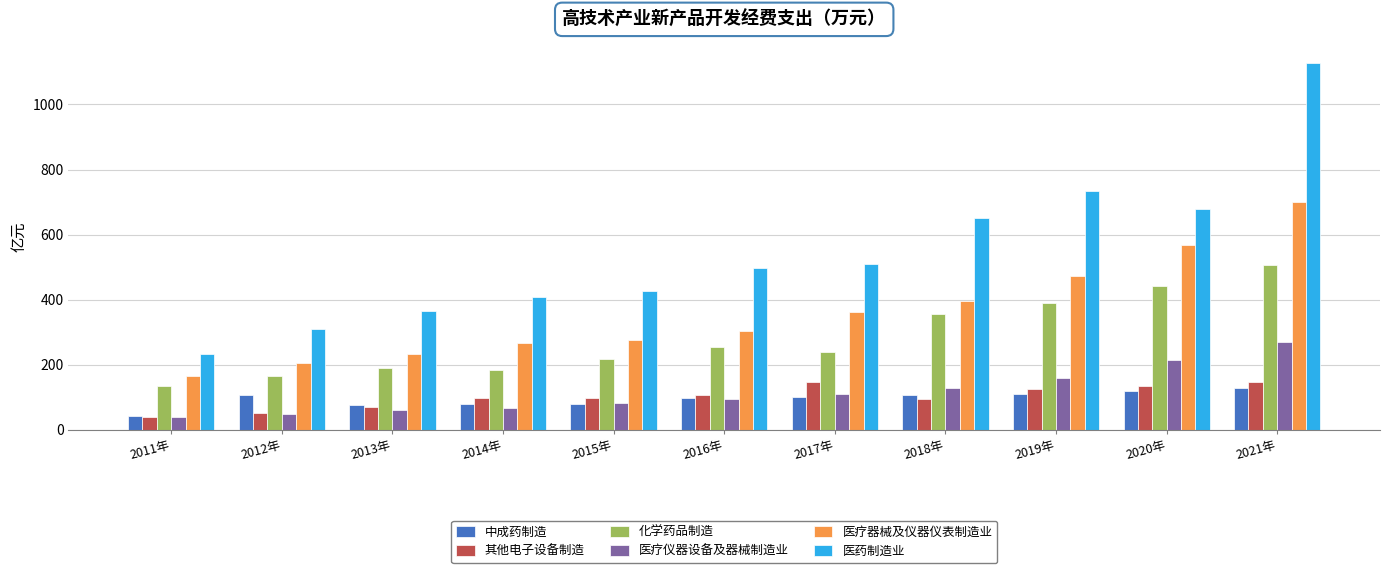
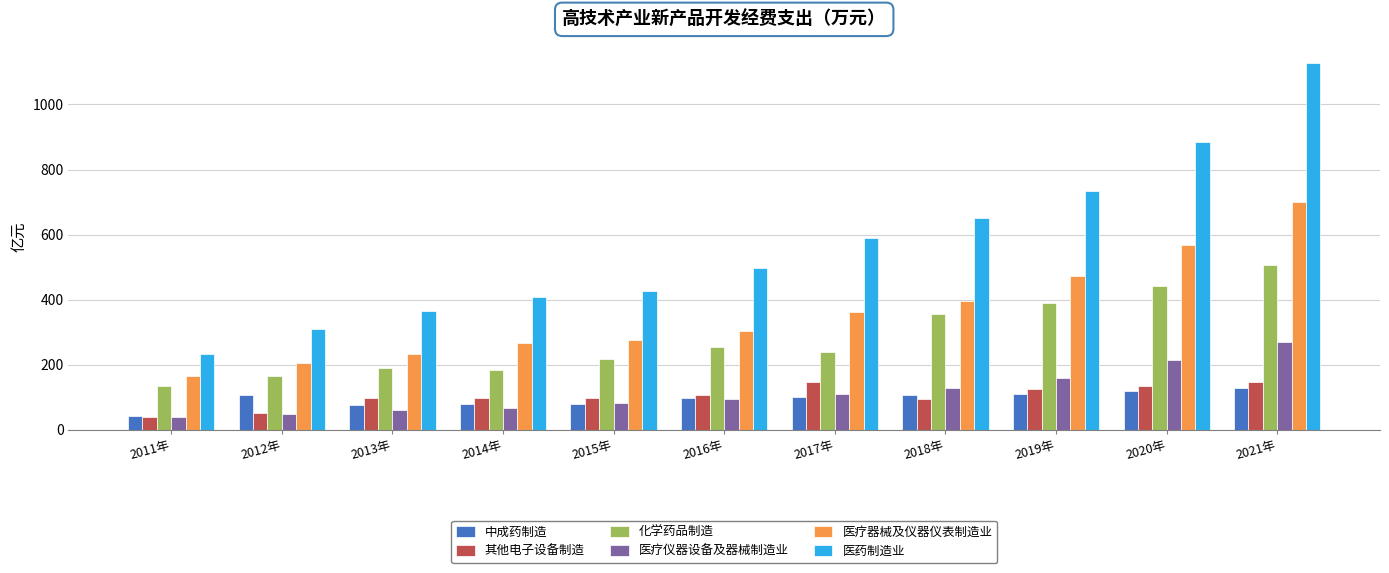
其他电子设备制造, 2013年: 70 -> 100
医药制造业, 2017年: 510 -> 590
医药制造业, 2020年: 680 -> 880
